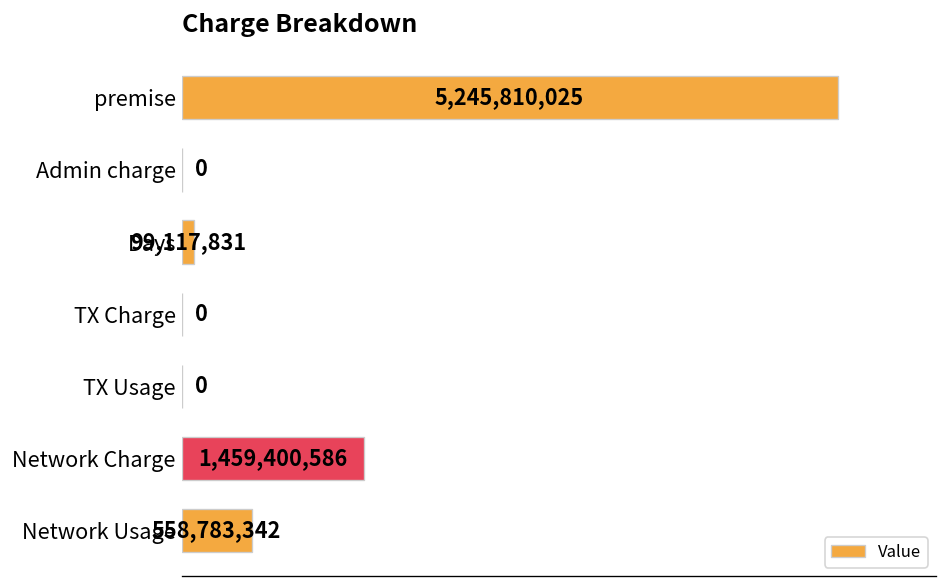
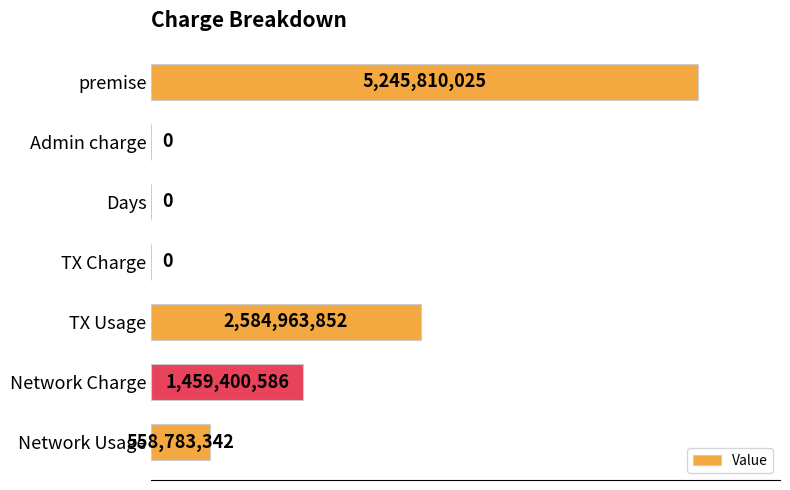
Days: 99,117,831 -> 0
TX Usage: 0 -> 2,584,963,852
